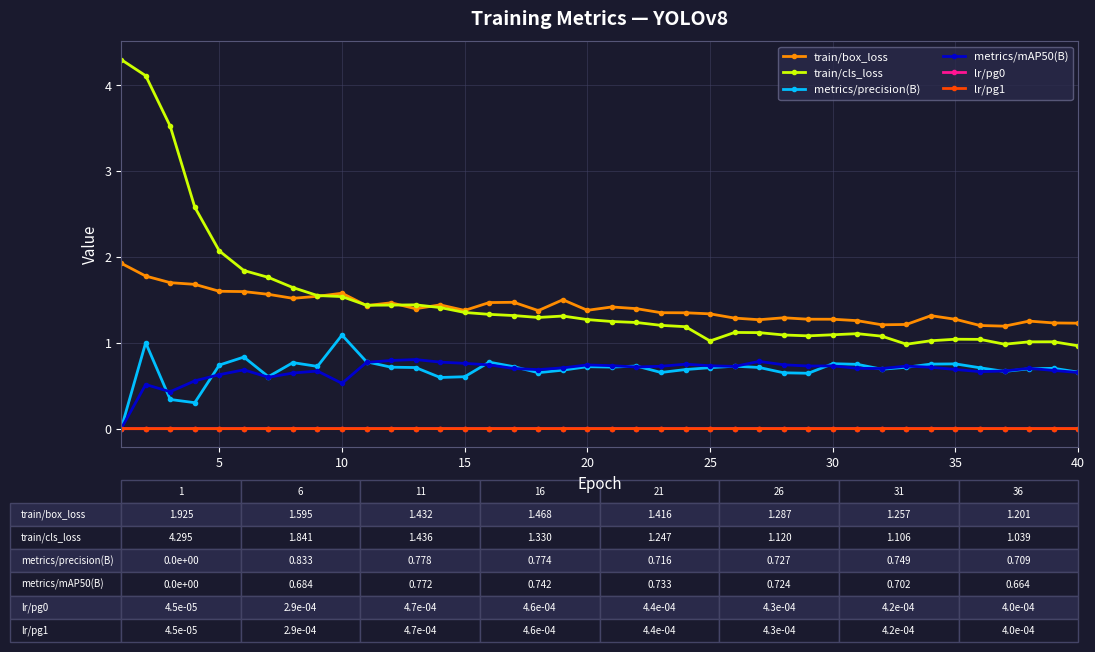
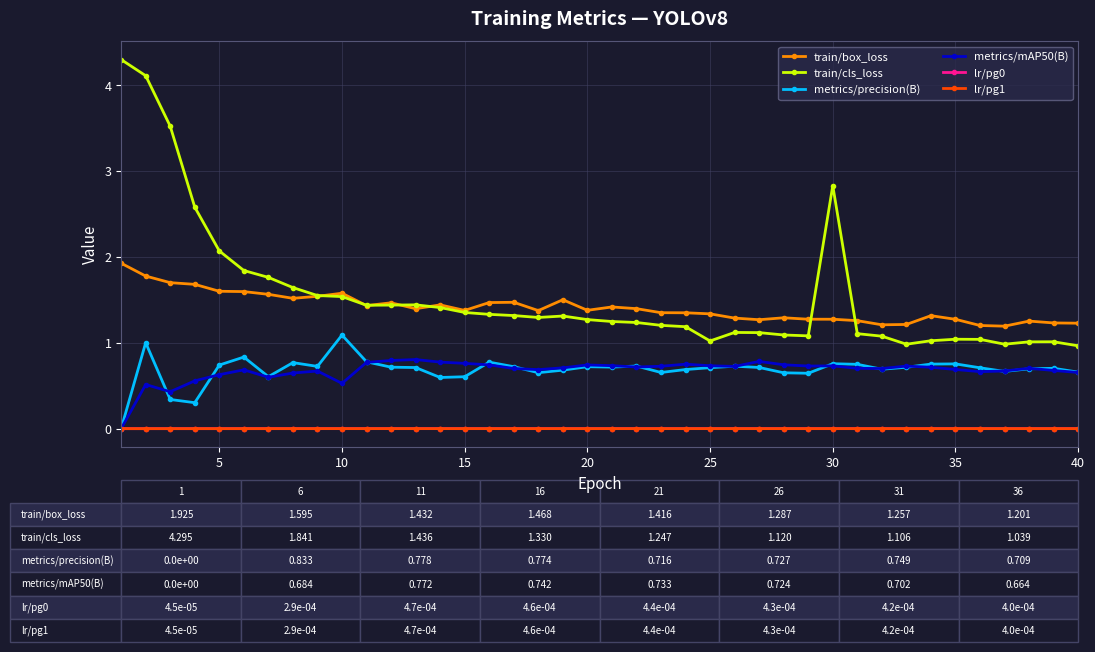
train/cls_loss, 30: 1.1 -> 2.8
